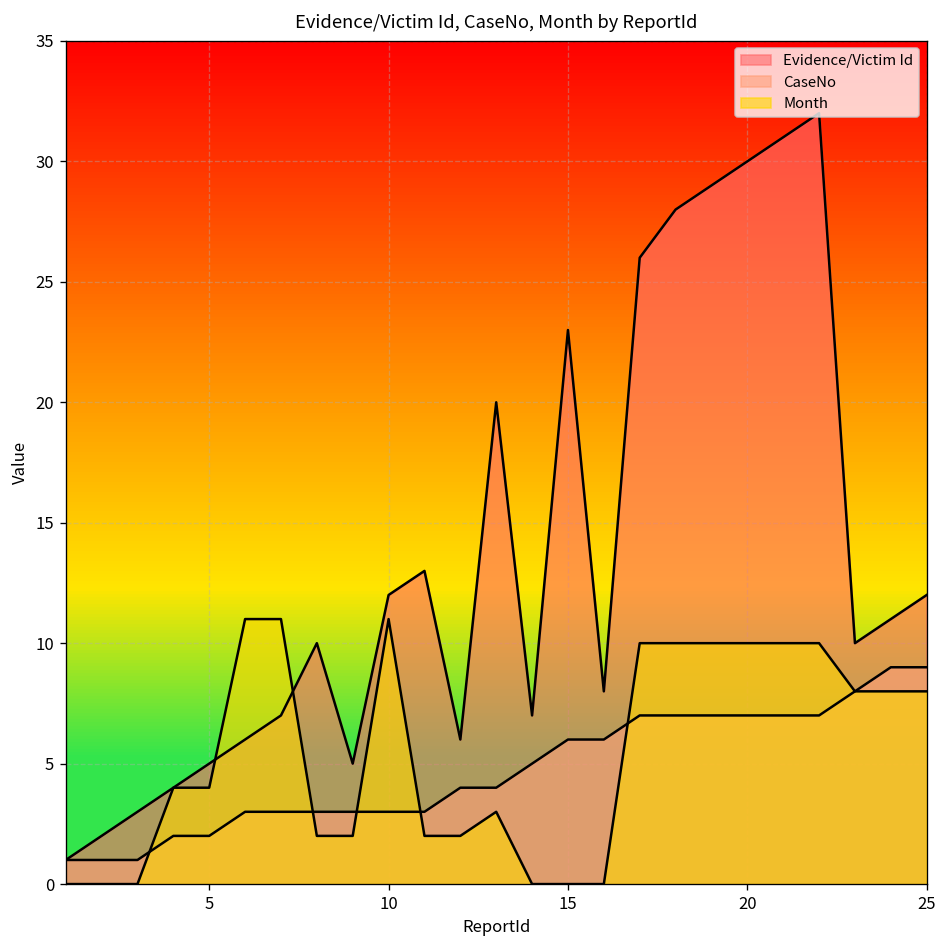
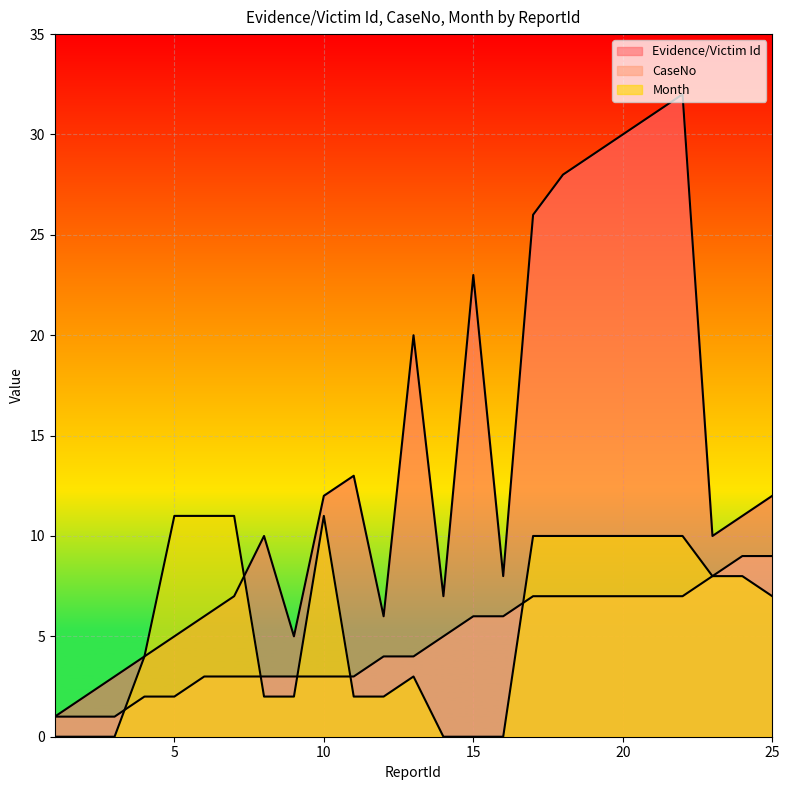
Month, 5: 4 -> 11
Month, 25: 8 -> 7
